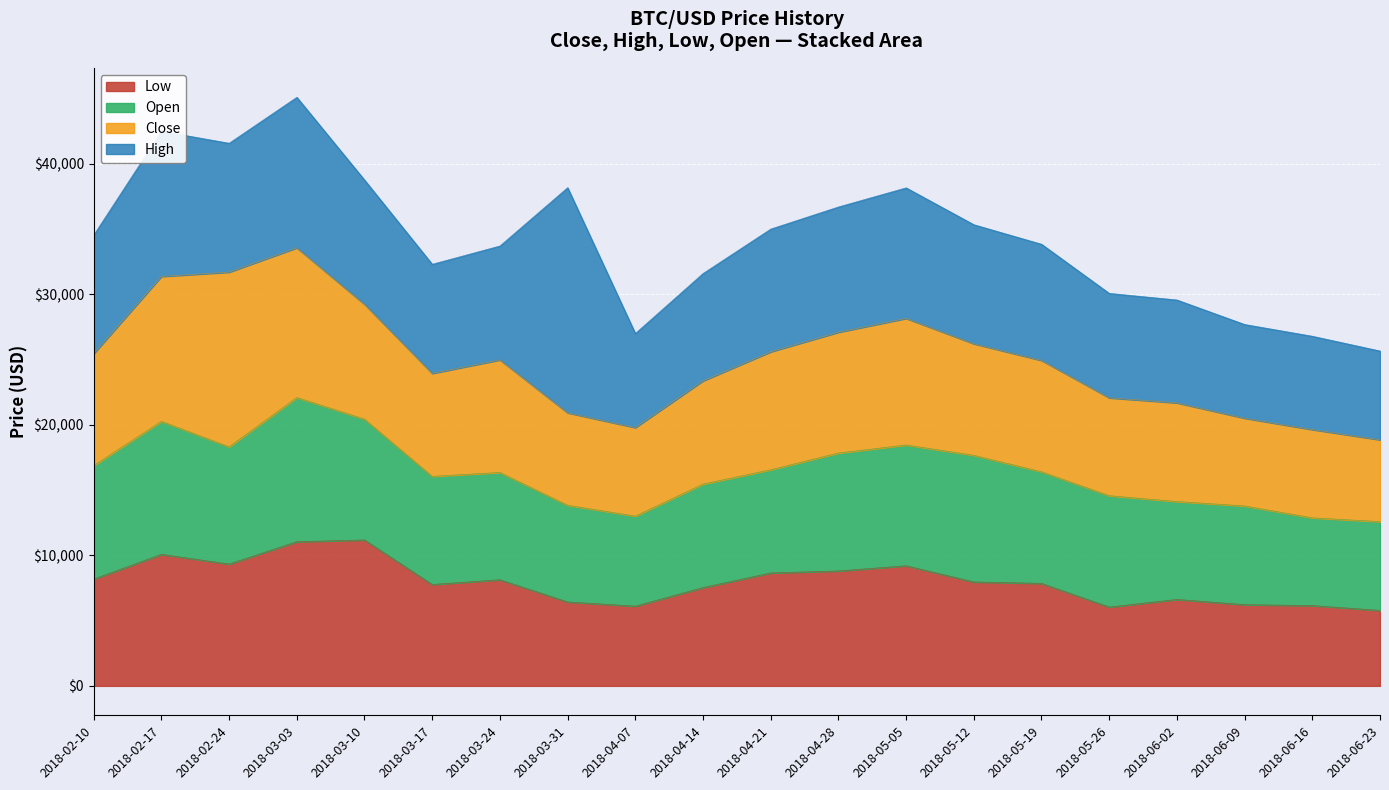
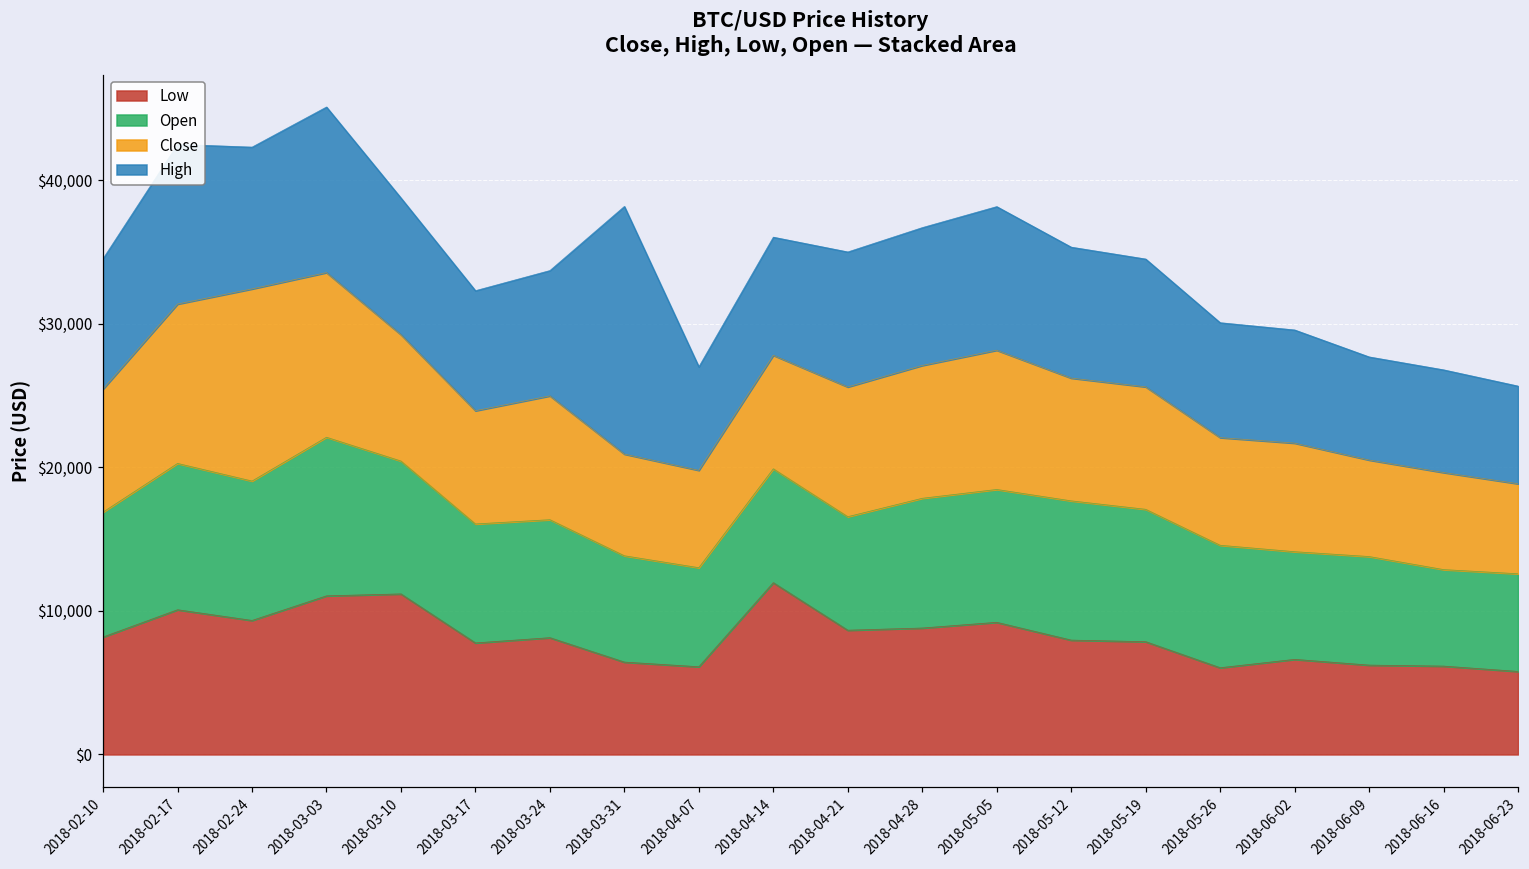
Open, 2018-02-24: $9,000 -> $9,700
Low, 2018-04-14: $7,500 -> $12,000
Open, 2018-05-19: $8,500 -> $9,200
